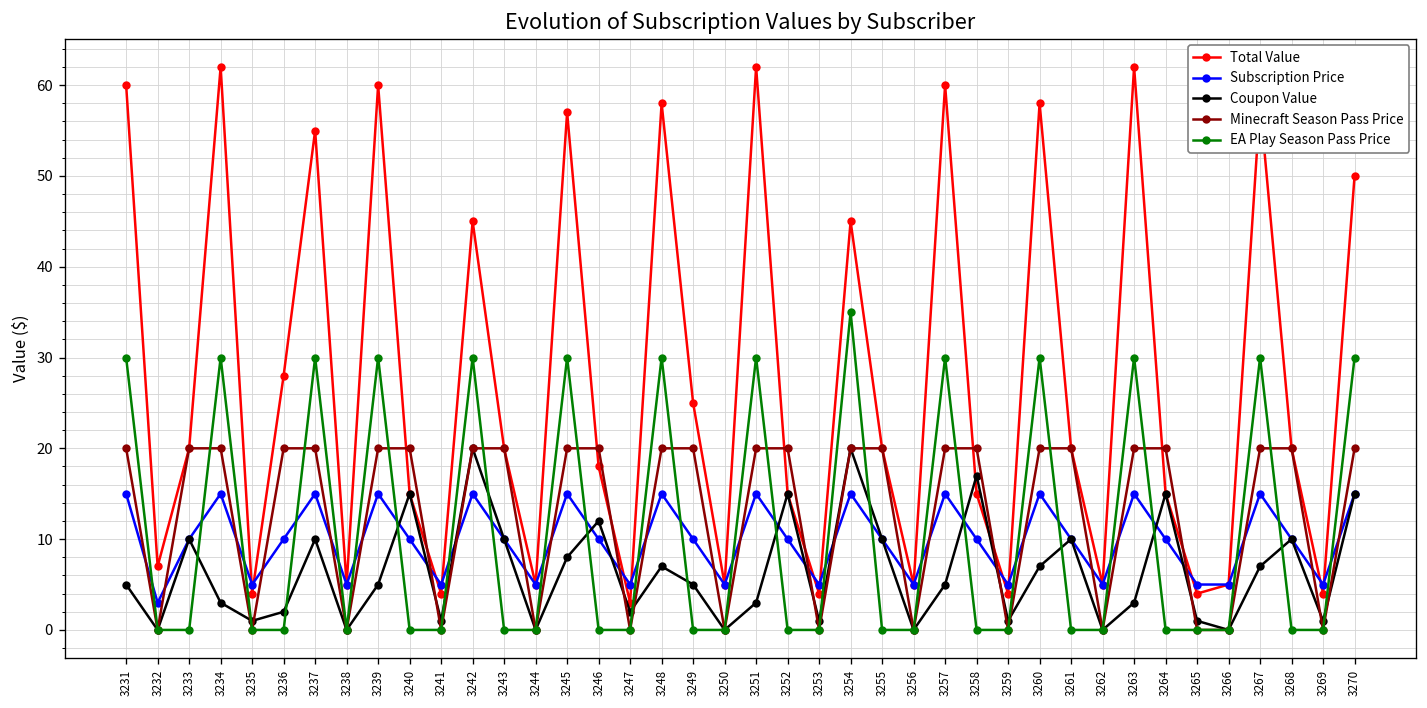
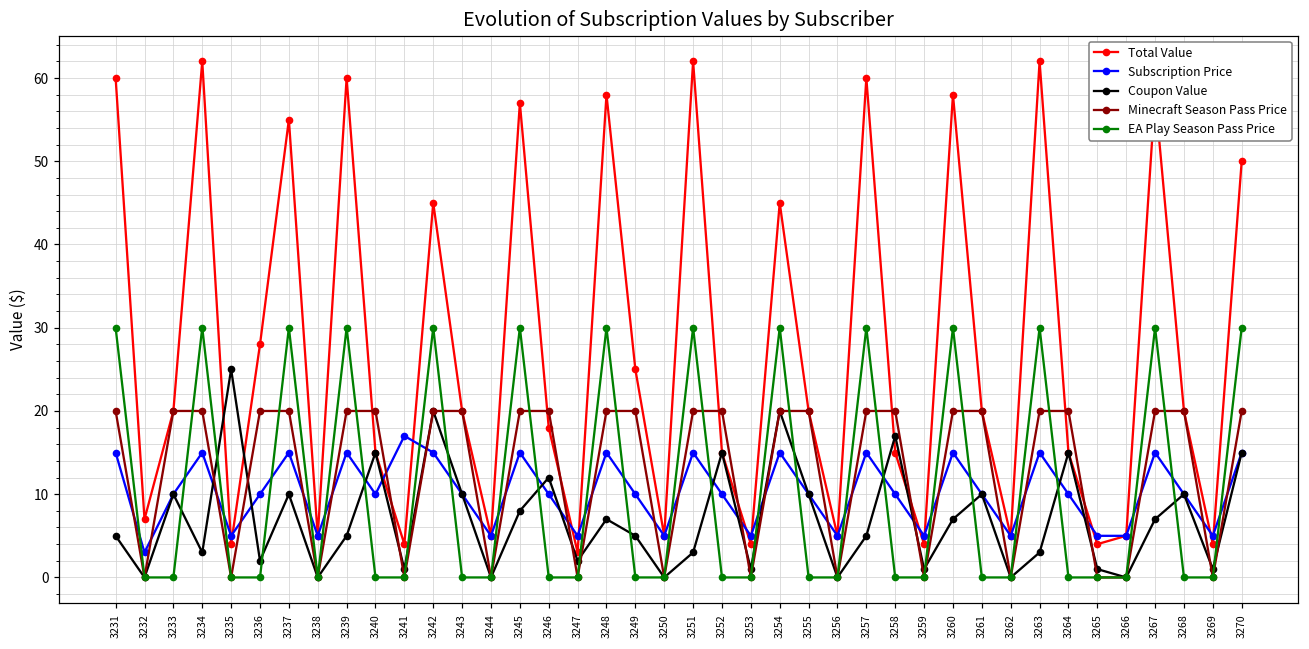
Coupon Value, 3235: 1 -> 25
Subscription Price, 3241: 5 -> 17
EA Play Season Pass Price, 3254: 35 -> 30
